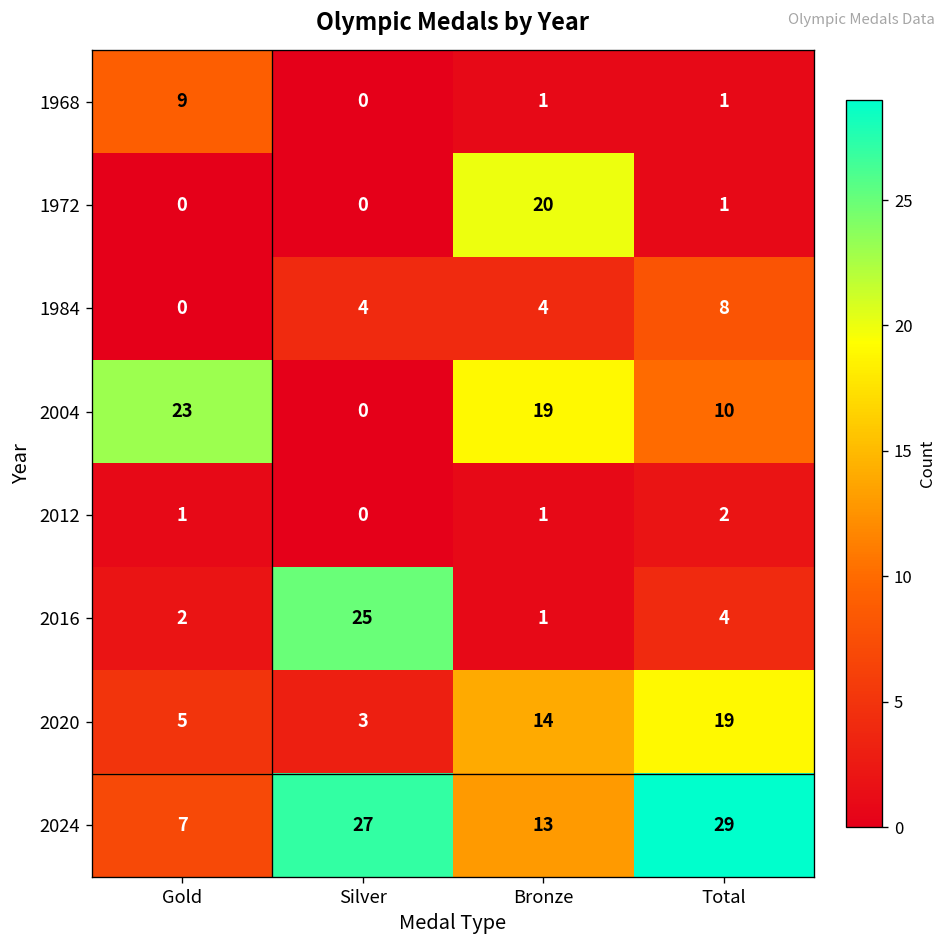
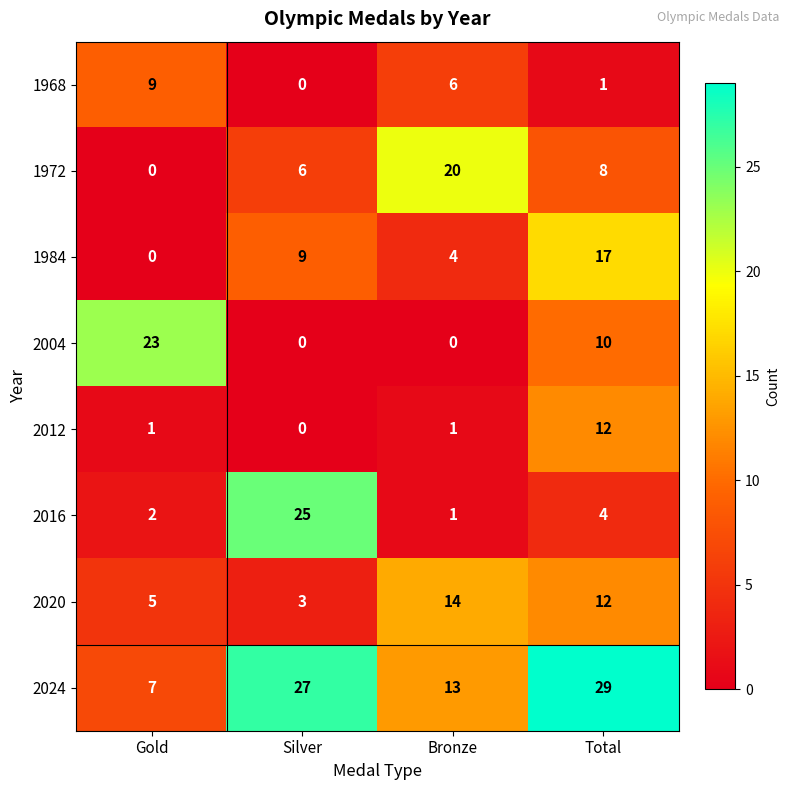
1968, Bronze: 1 -> 6
1972, Silver: 0 -> 6
1972, Total: 1 -> 8
1984, Silver: 4 -> 9
1984, Total: 8 -> 17
2004, Bronze: 19 -> 0
2012, Total: 2 -> 12
2020, Total: 19 -> 12
